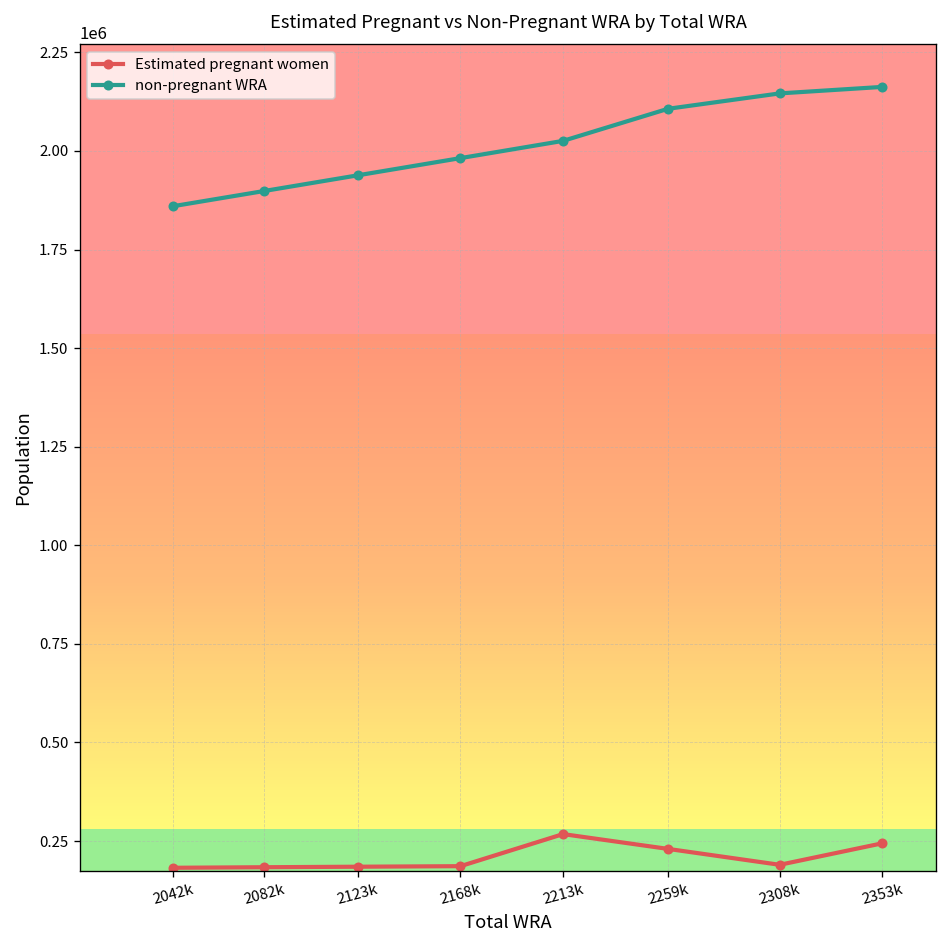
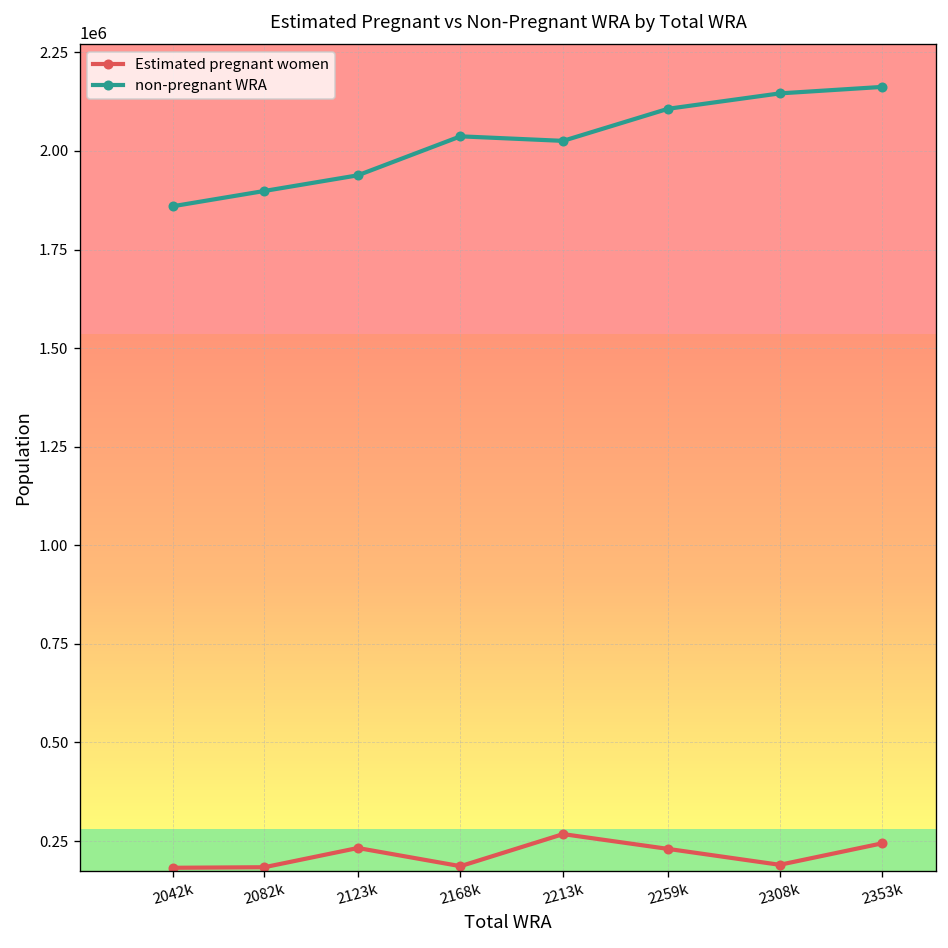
Estimated pregnant women, 2123k: 180000 -> 230000
non-pregnant WRA, 2168k: 1980000 -> 2040000
